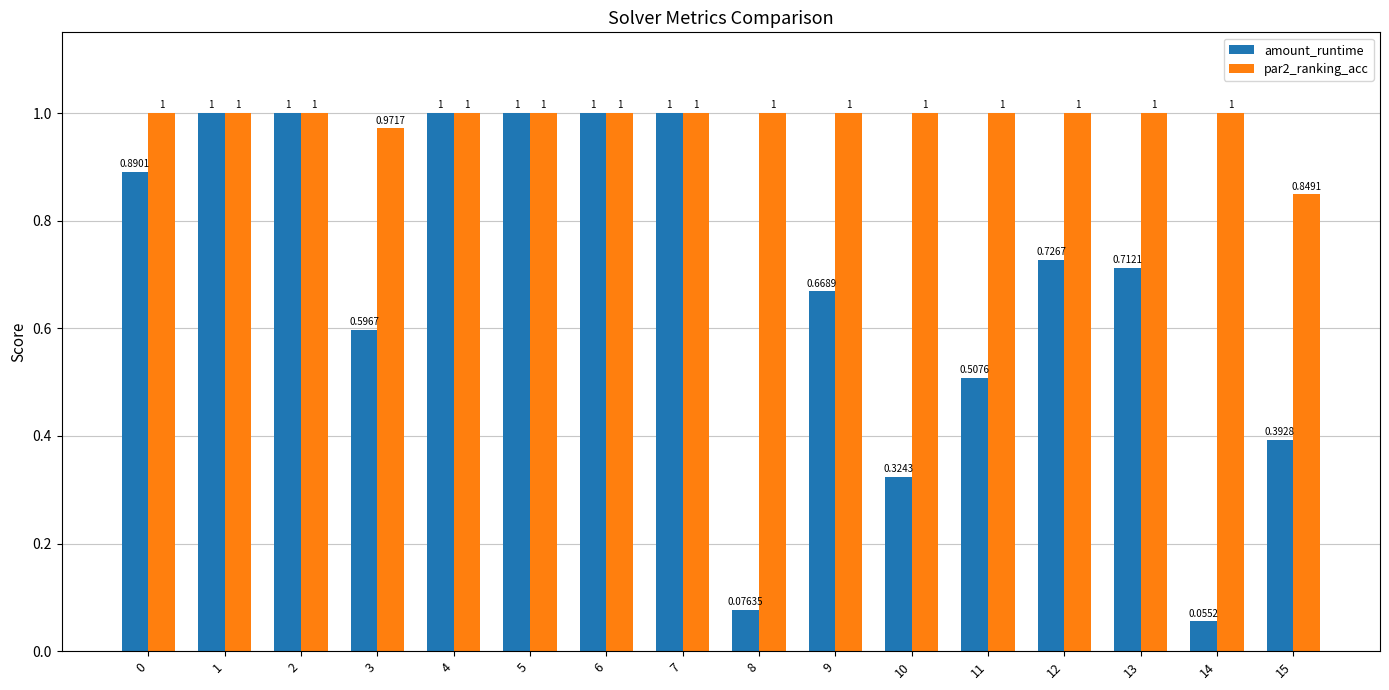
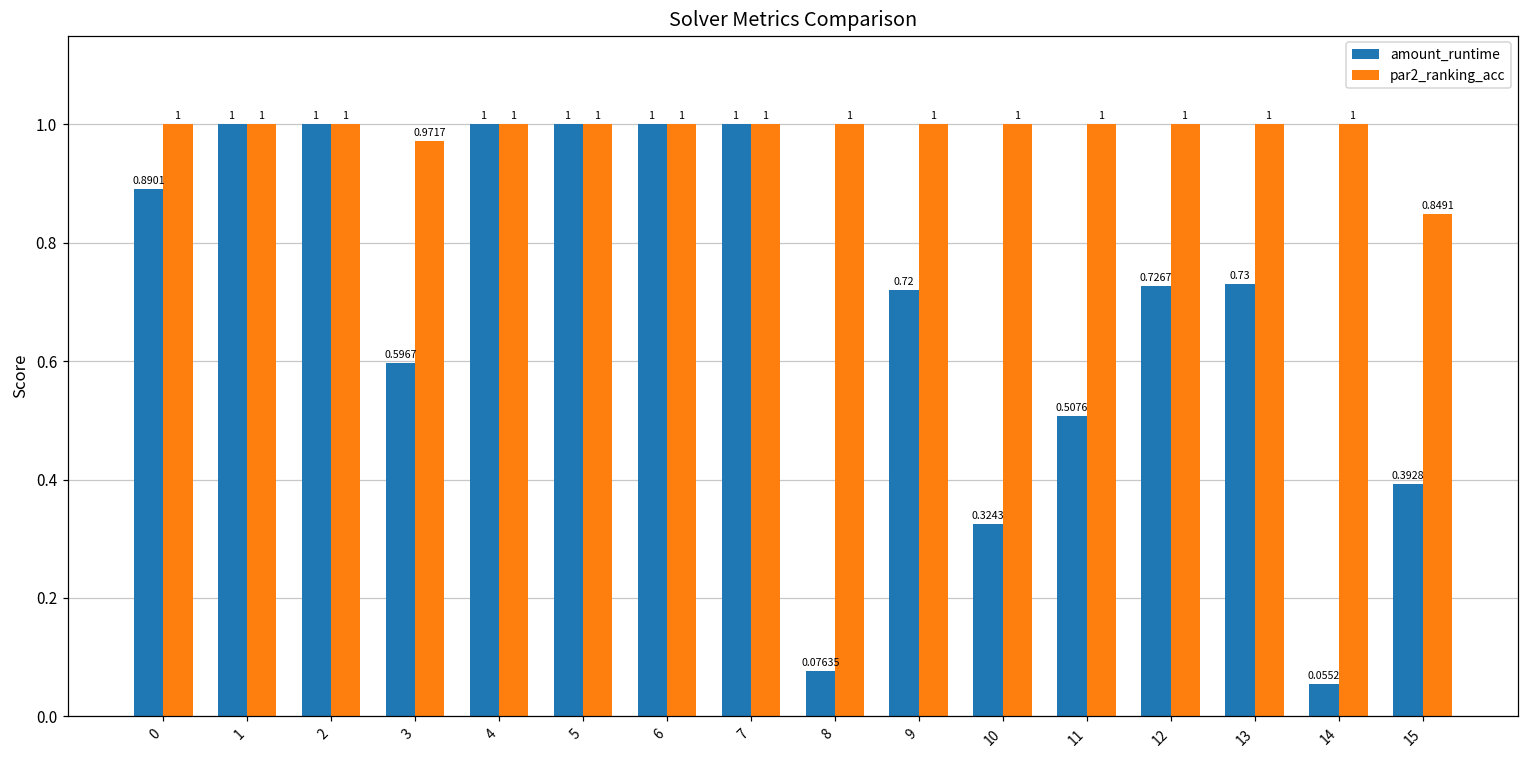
amount_runtime, 9: 0.6689 -> 0.72
amount_runtime, 13: 0.7121 -> 0.73
